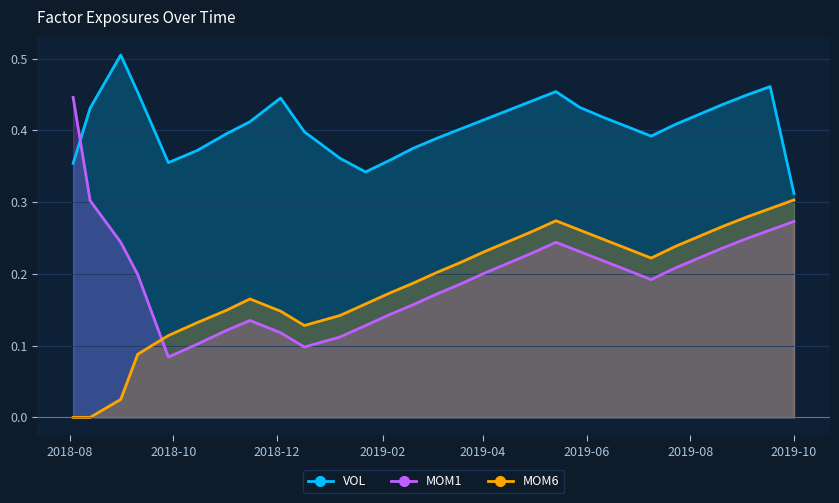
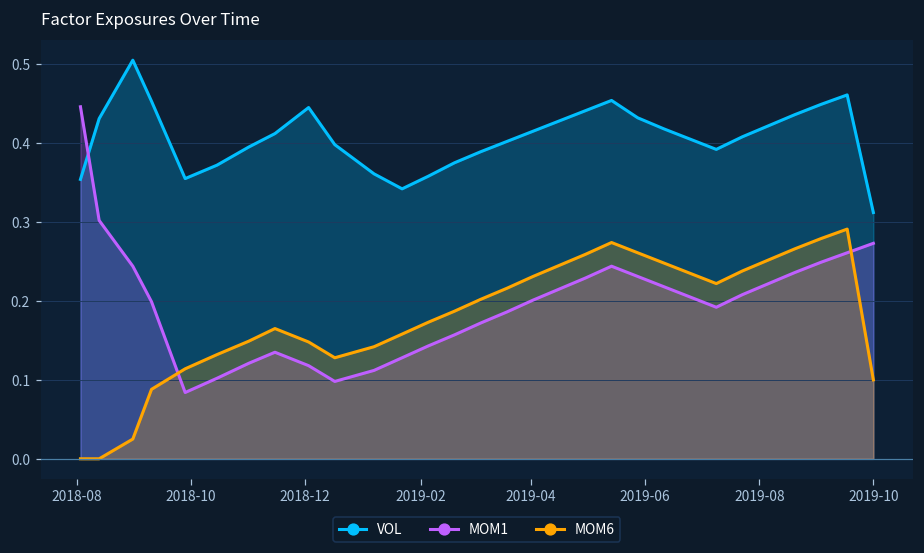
MOM6, 2019-10: 0.30 -> 0.10
